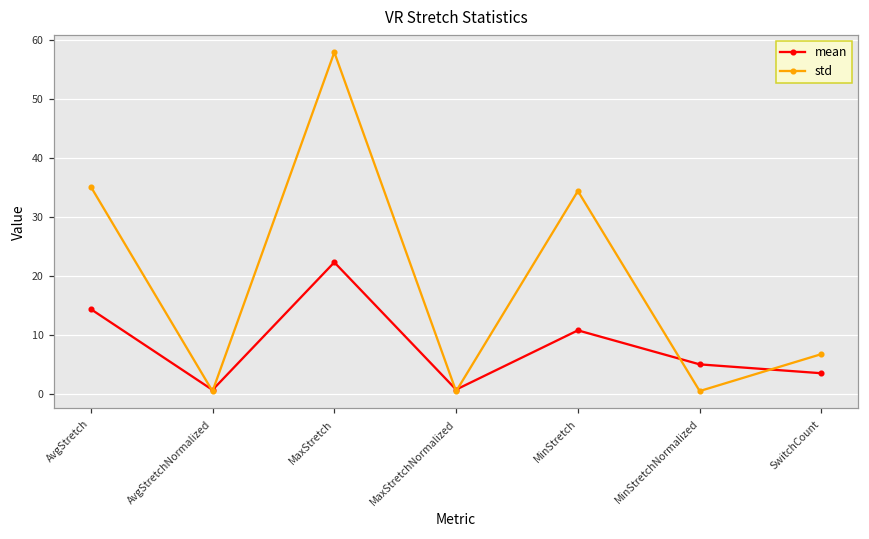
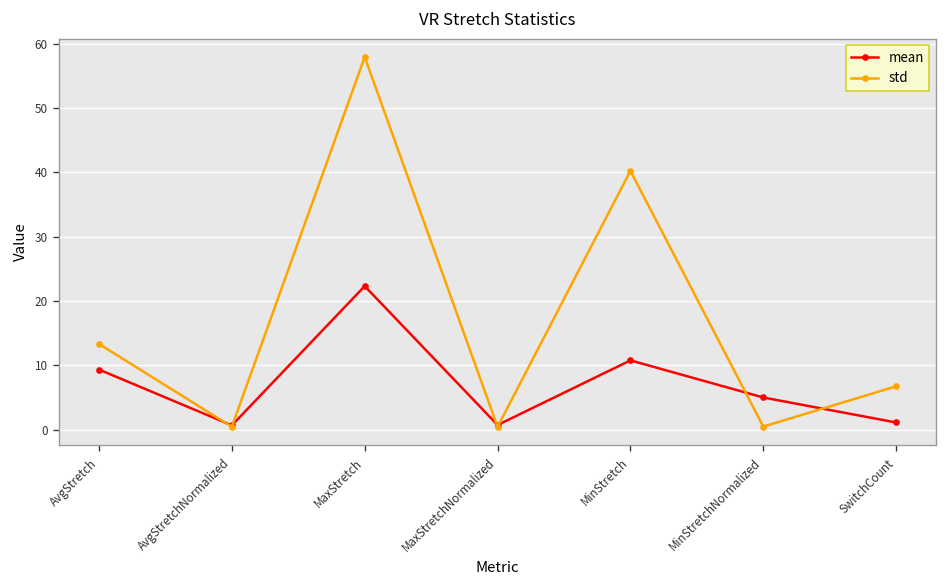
mean, AvgStretch: 14 -> 9
std, AvgStretch: 35 -> 13
std, MinStretch: 34 -> 40
mean, SwitchCount: 3 -> 1
